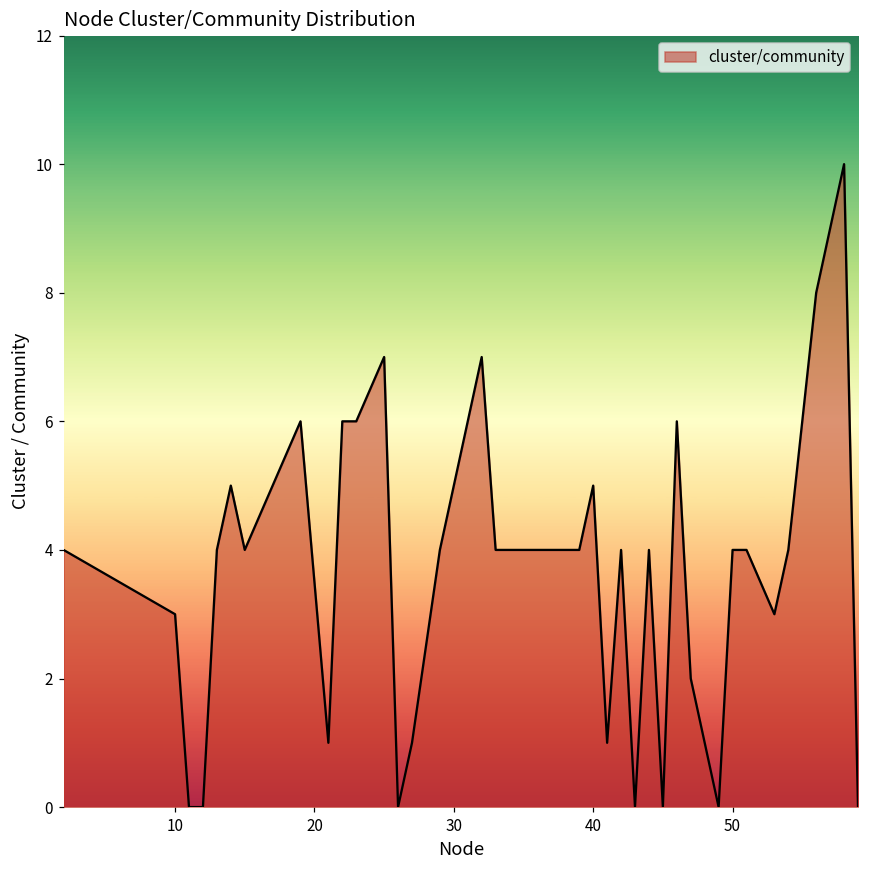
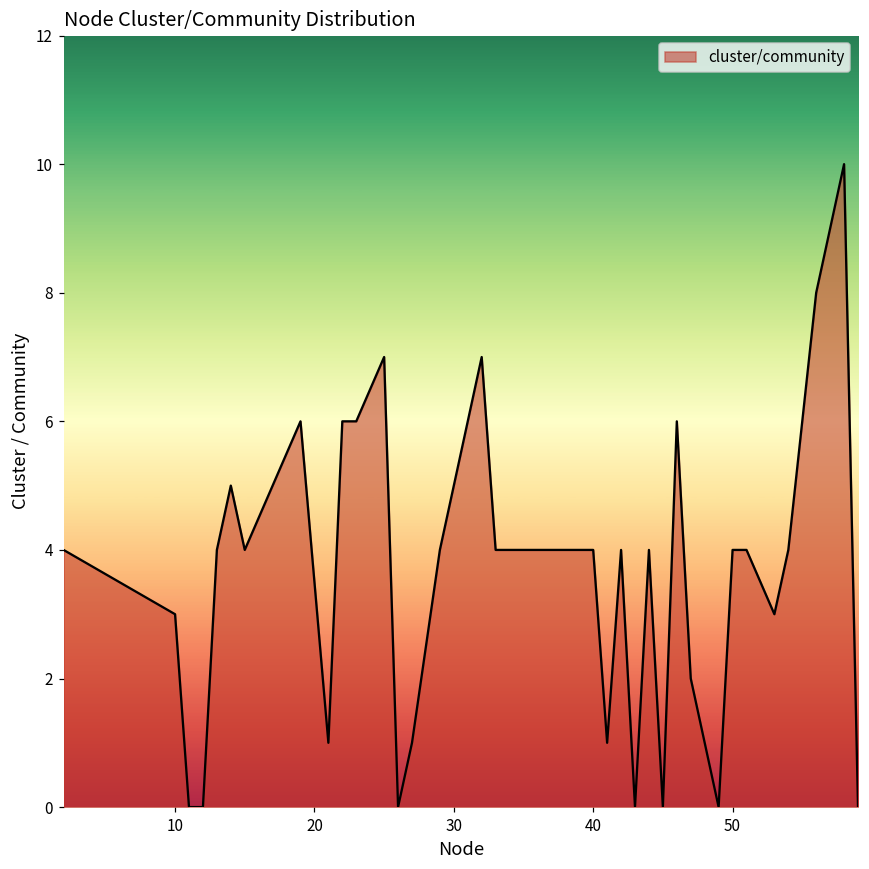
40: 5 -> 4
